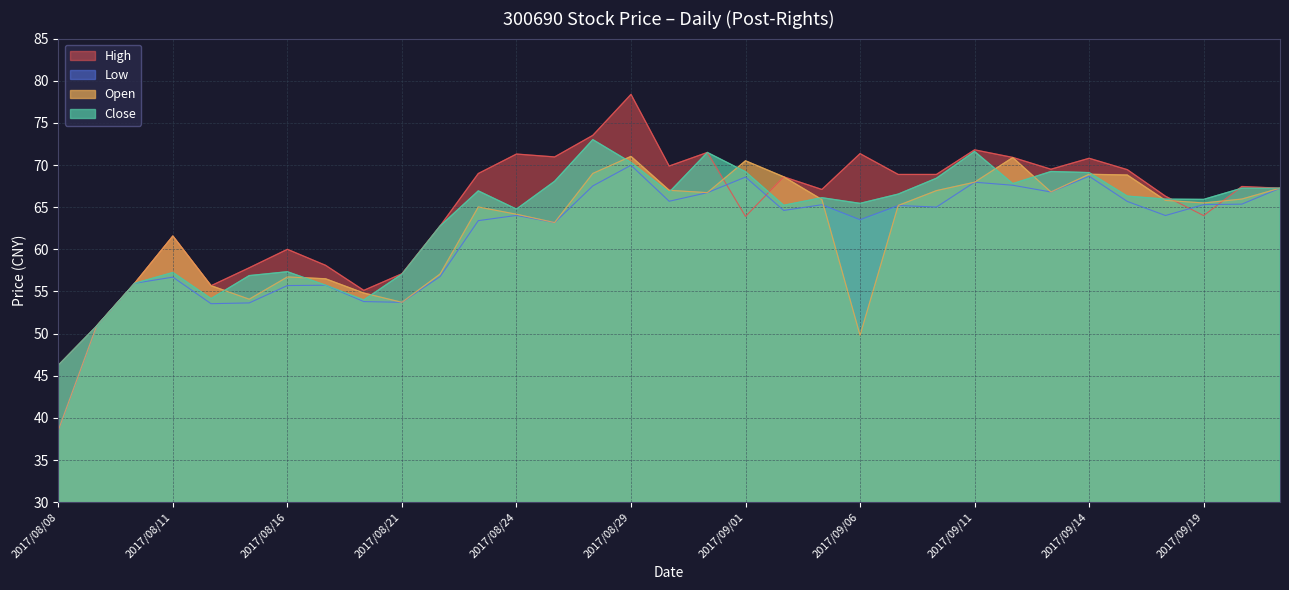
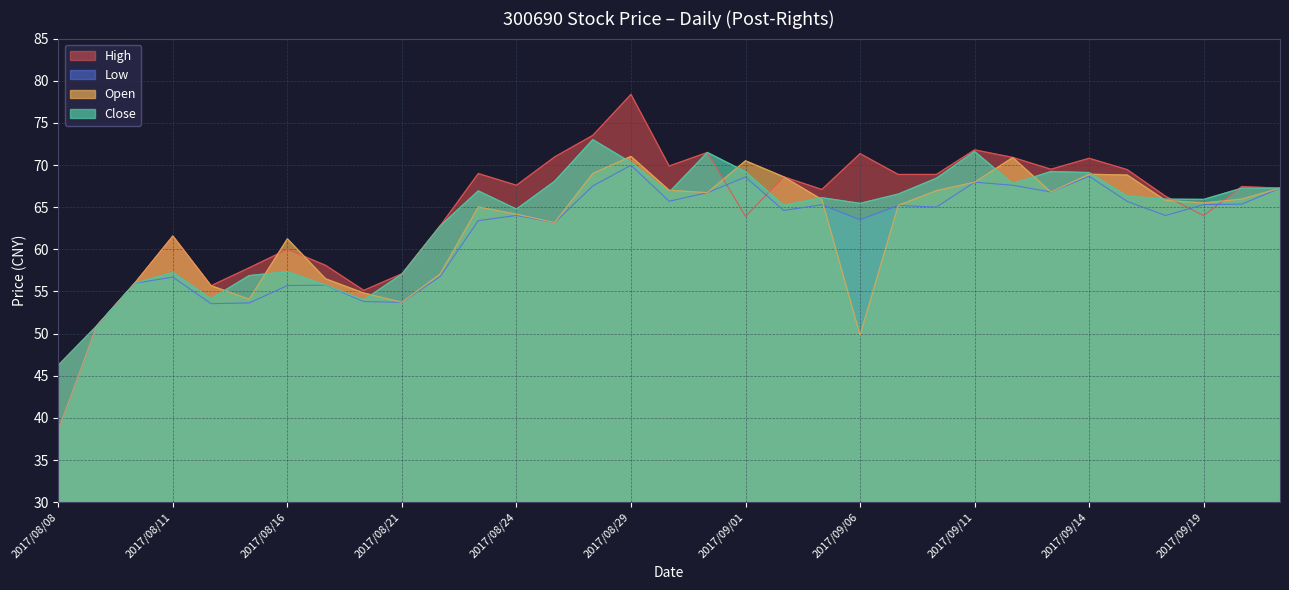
Open, 2017/08/16: 57 -> 61
High, 2017/08/24: 71 -> 68
